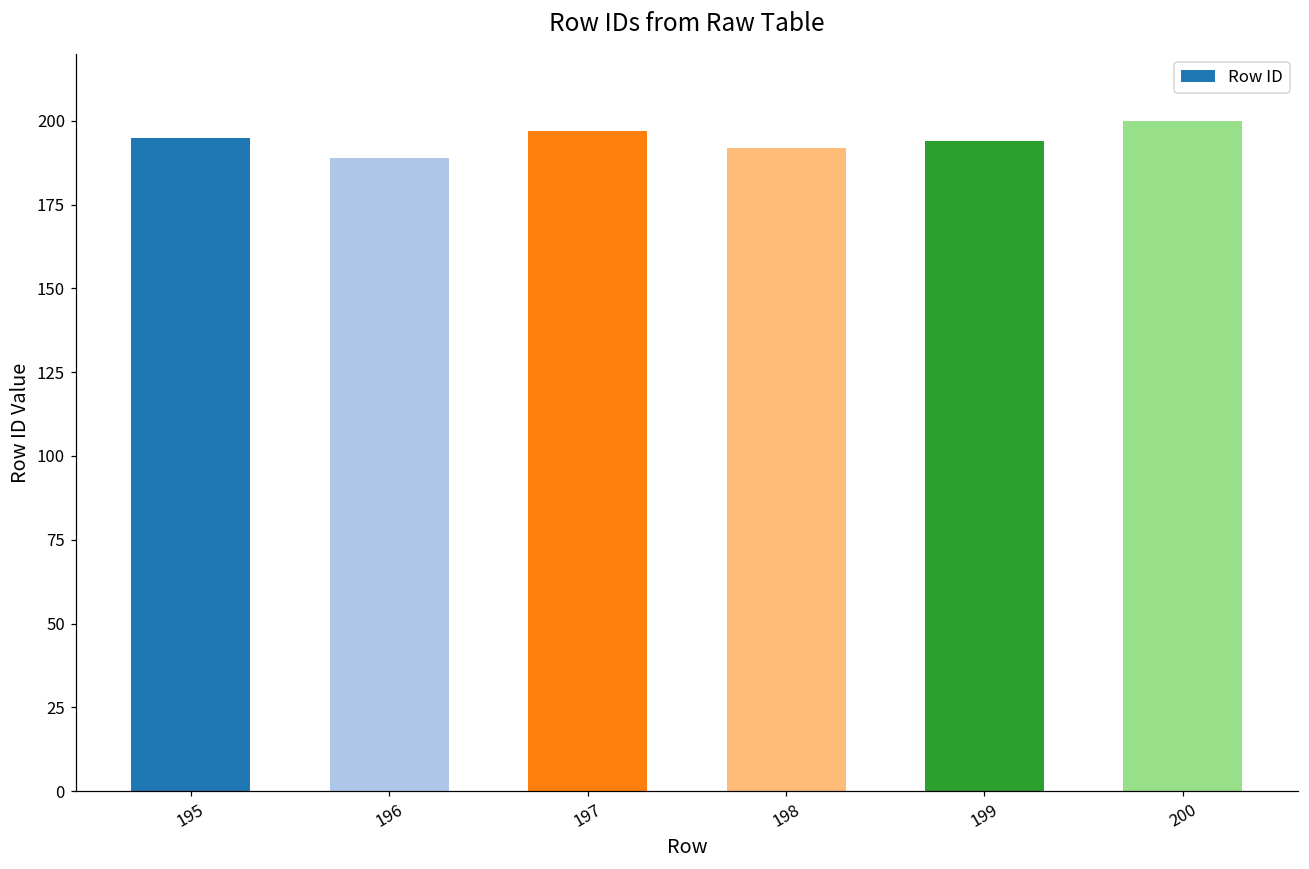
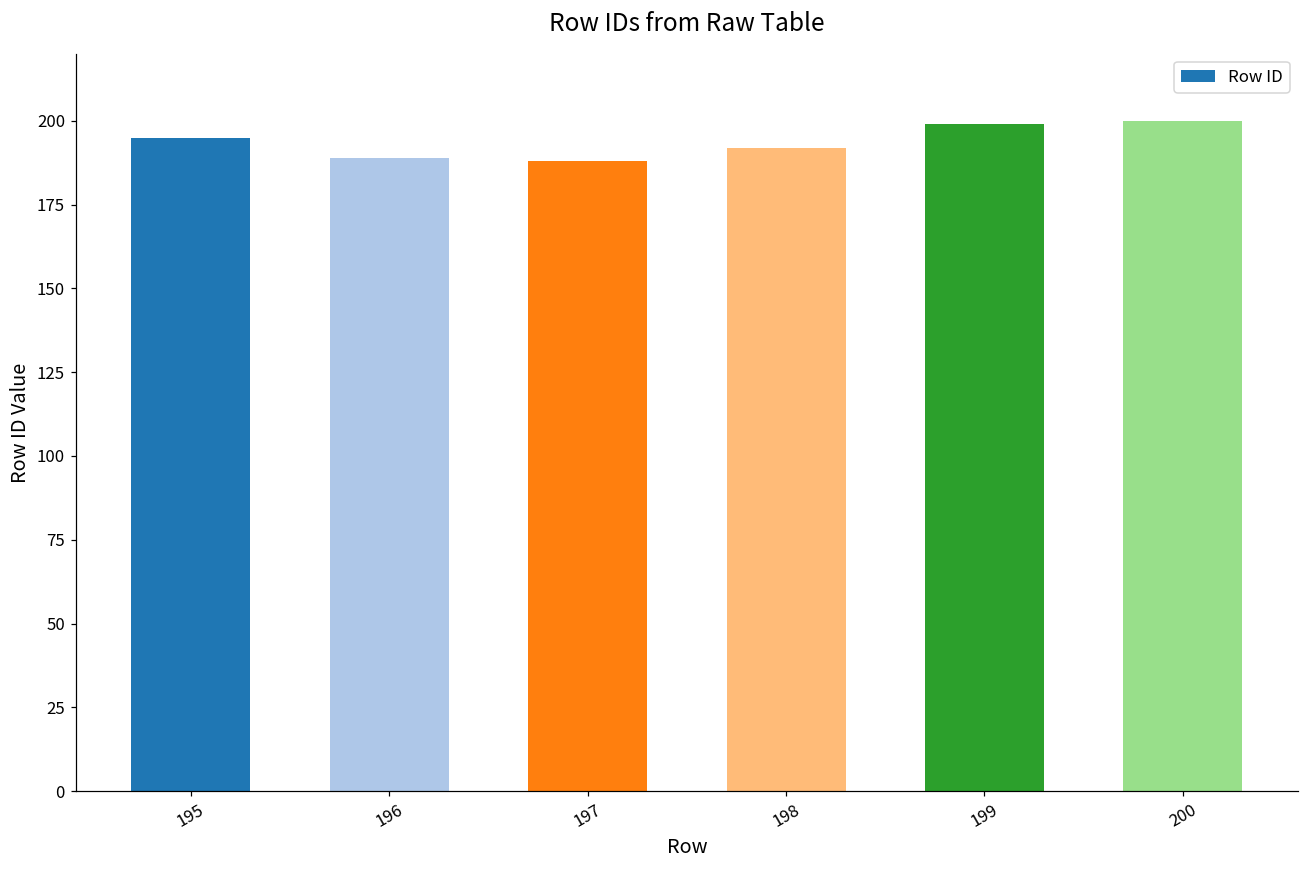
197: 197 -> 188
199: 194 -> 199
